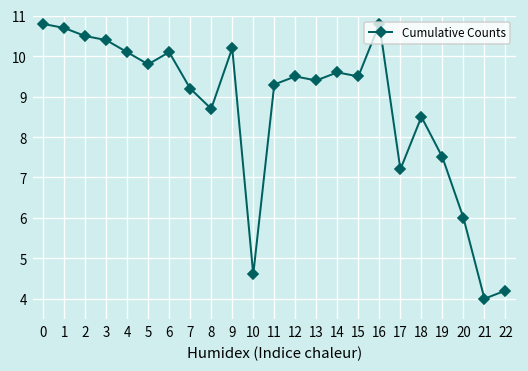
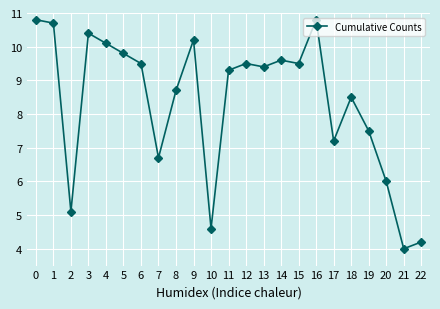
2: 10.5 -> 5.1
6: 10.1 -> 9.5
7: 9.2 -> 6.7
